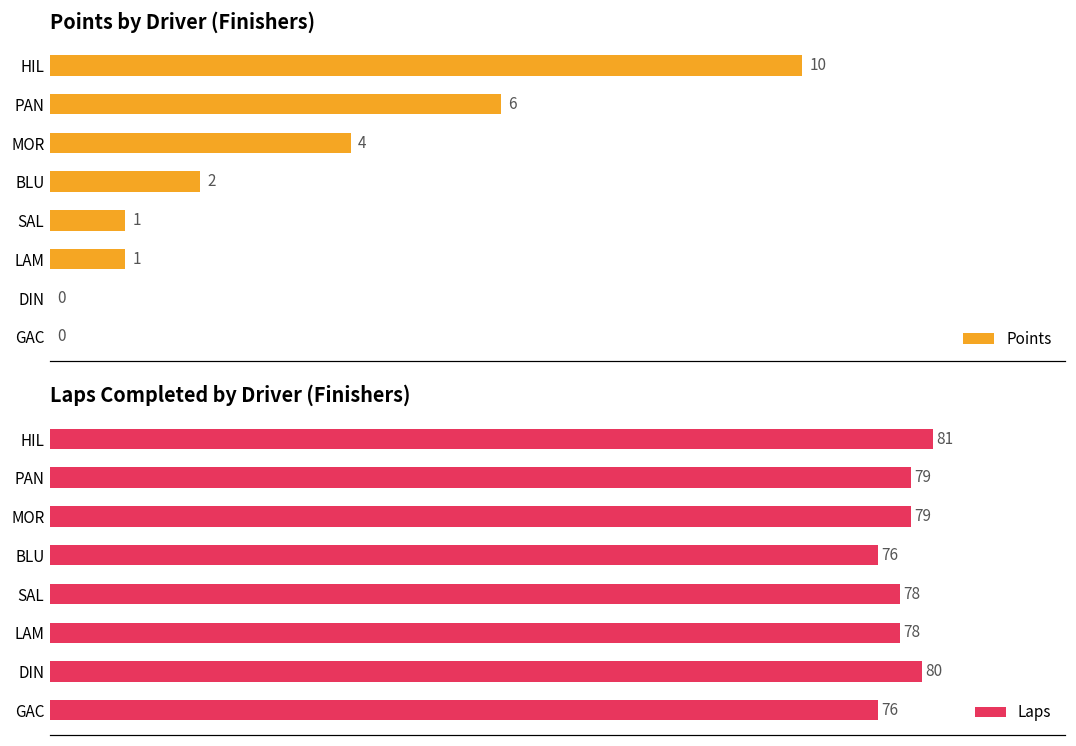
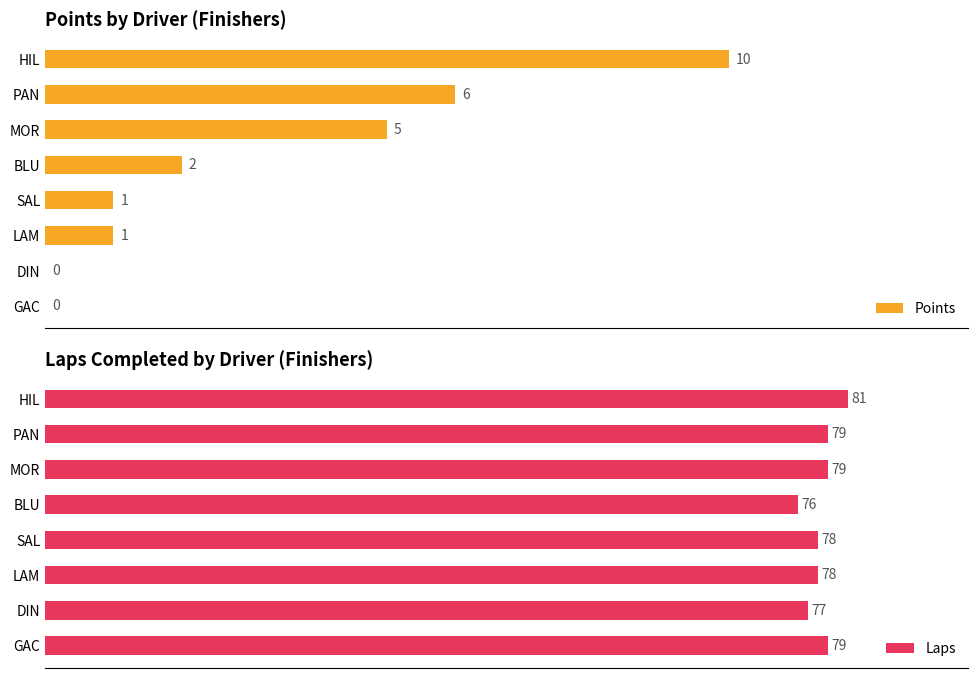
Points by Driver (Finishers), MOR: 4 -> 5
Laps Completed by Driver (Finishers), DIN: 80 -> 77
Laps Completed by Driver (Finishers), GAC: 76 -> 79
